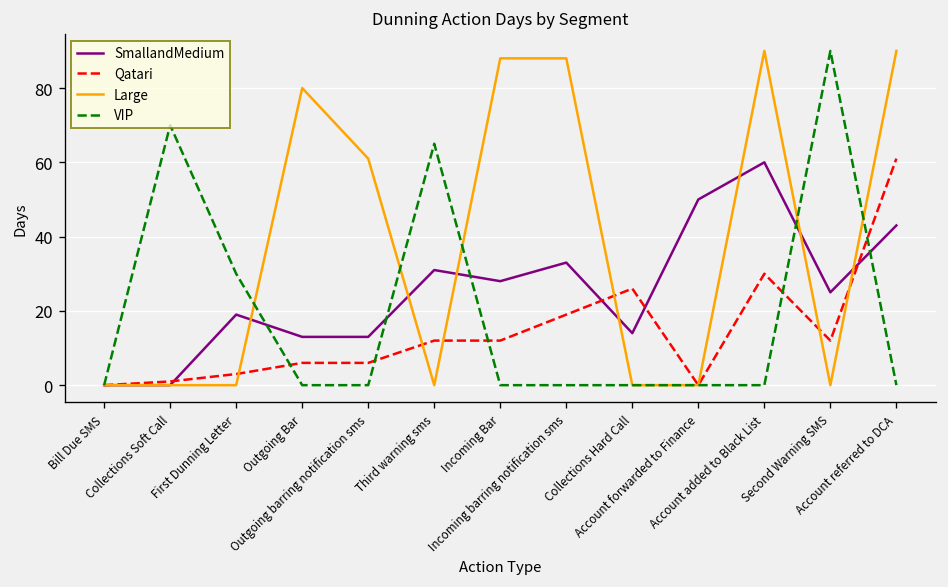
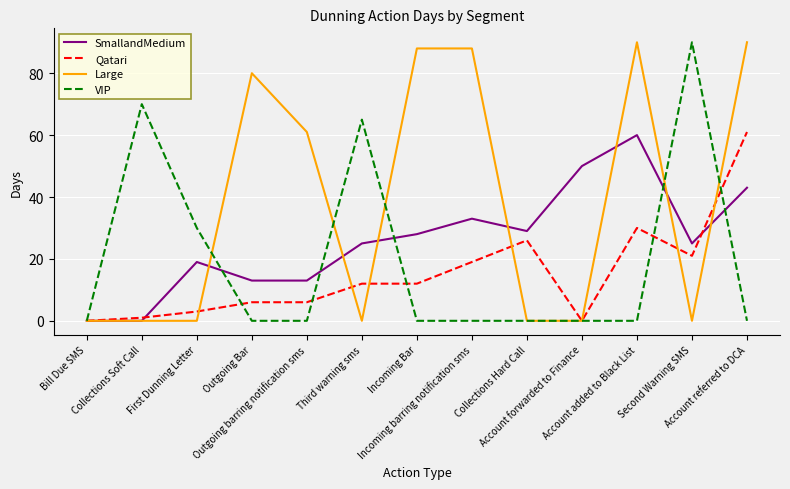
SmallandMedium, Third warning sms: 31 -> 25
SmallandMedium, Collections Hard Call: 14 -> 29
Qatari, Second Warning SMS: 12 -> 21
